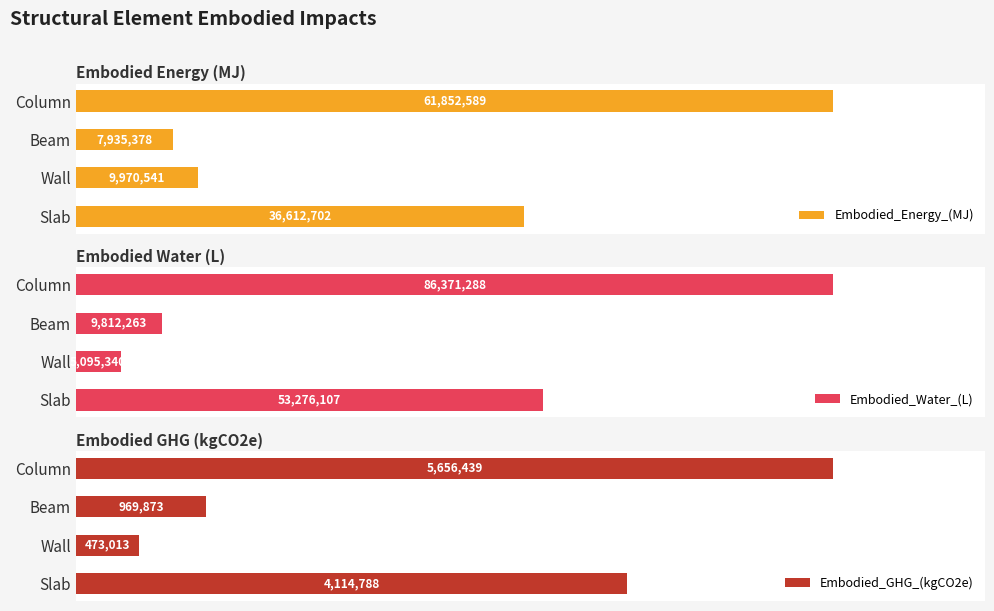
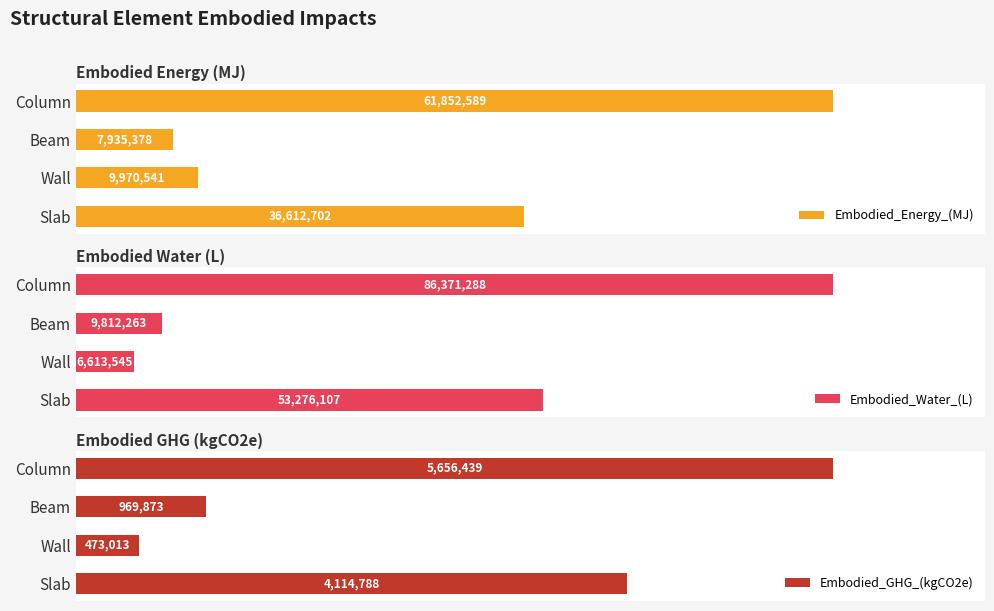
Embodied Water (L), Wall: 5,095,340 -> 6,613,545
